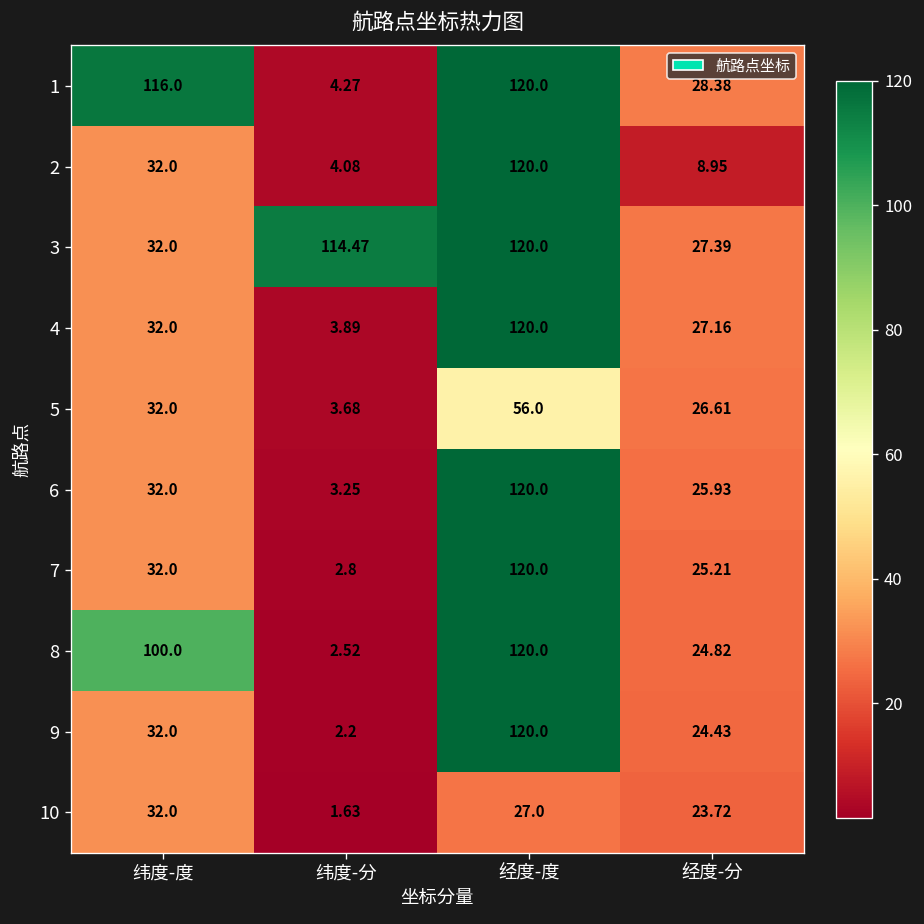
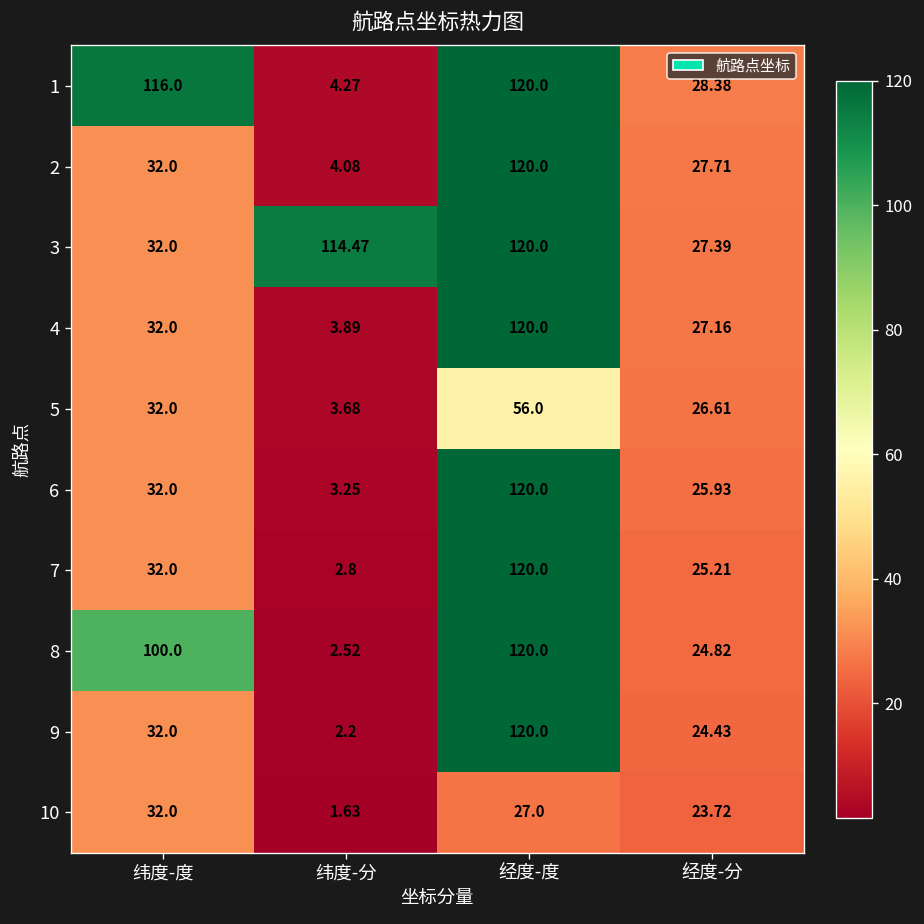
2, 经度-分: 8.95 -> 27.71
